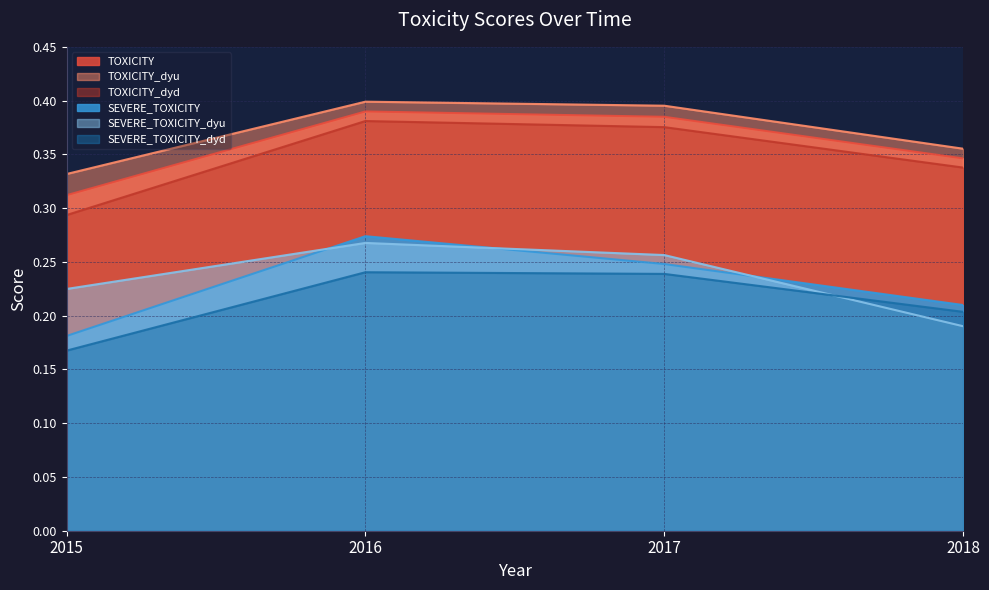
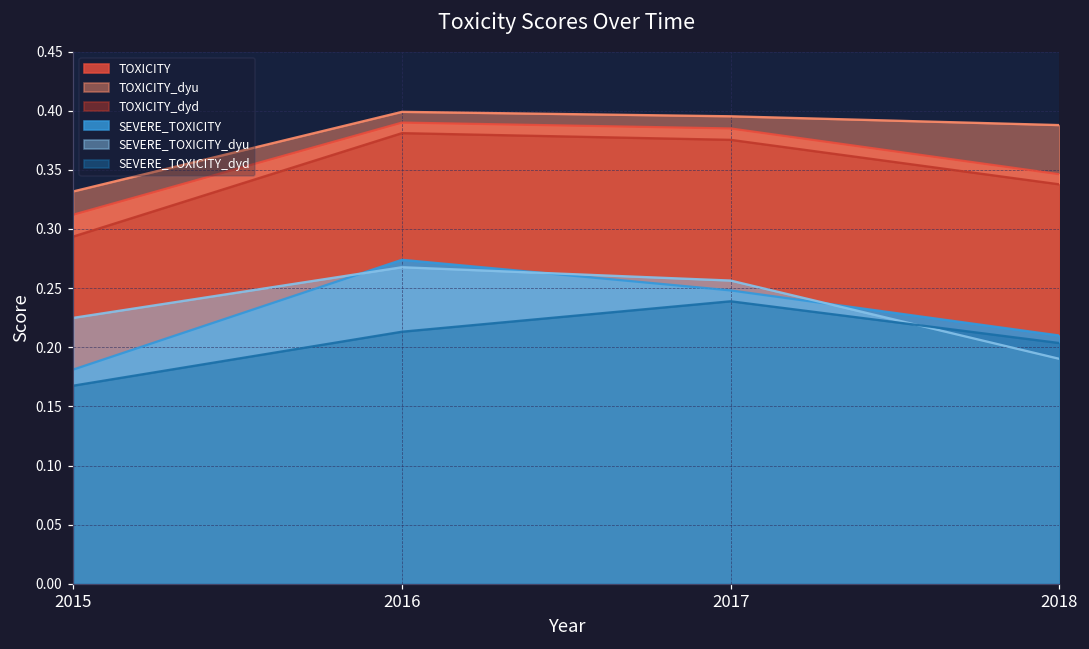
SEVERE_TOXICITY_dyd, 2016: 0.240 -> 0.213
TOXICITY_dyu, 2018: 0.355 -> 0.388
